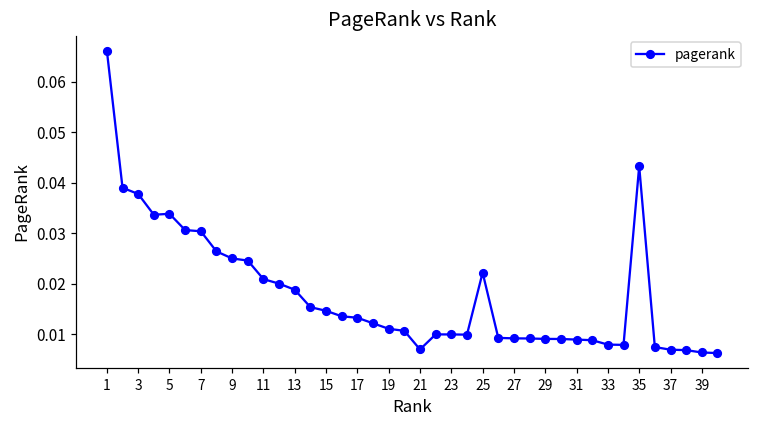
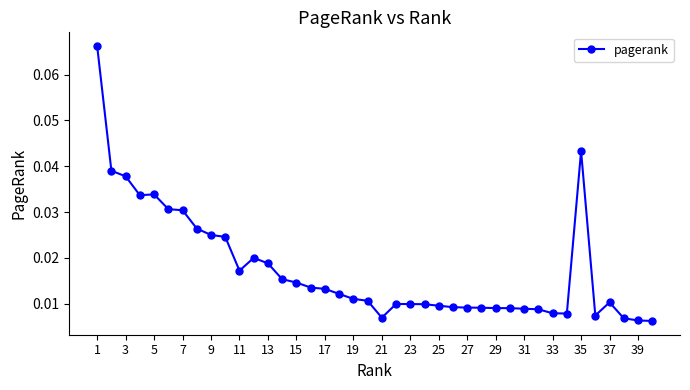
11: 0.021 -> 0.017
25: 0.022 -> 0.010
37: 0.007 -> 0.010
